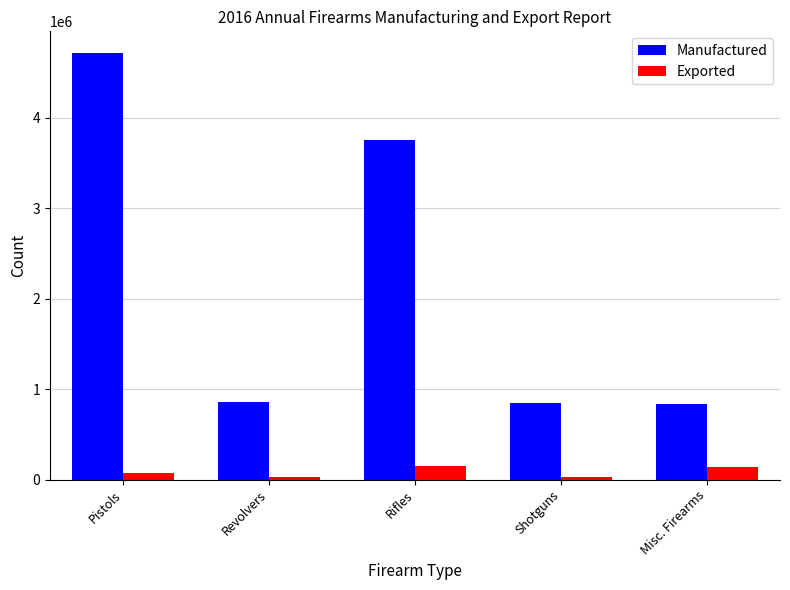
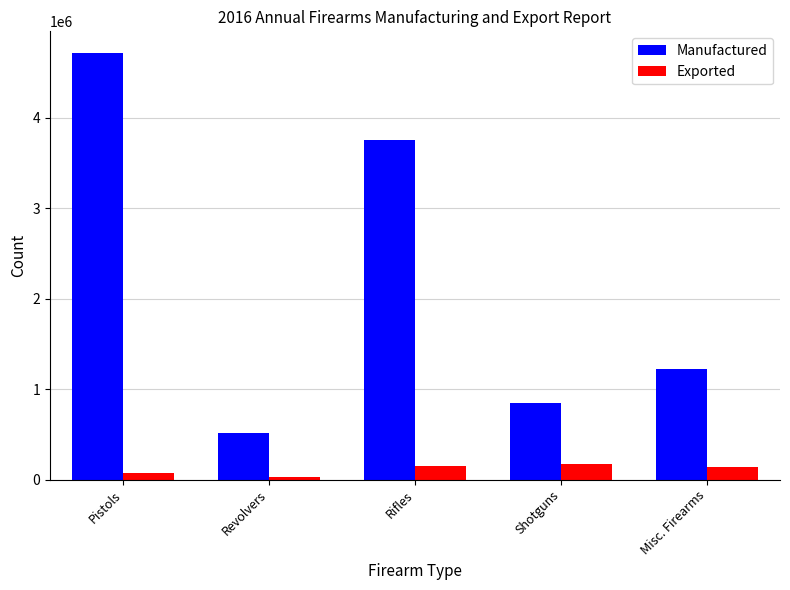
Manufactured, Revolvers: 900000 -> 500000
Exported, Shotguns: 0 -> 200000
Manufactured, Misc. Firearms: 800000 -> 1200000
